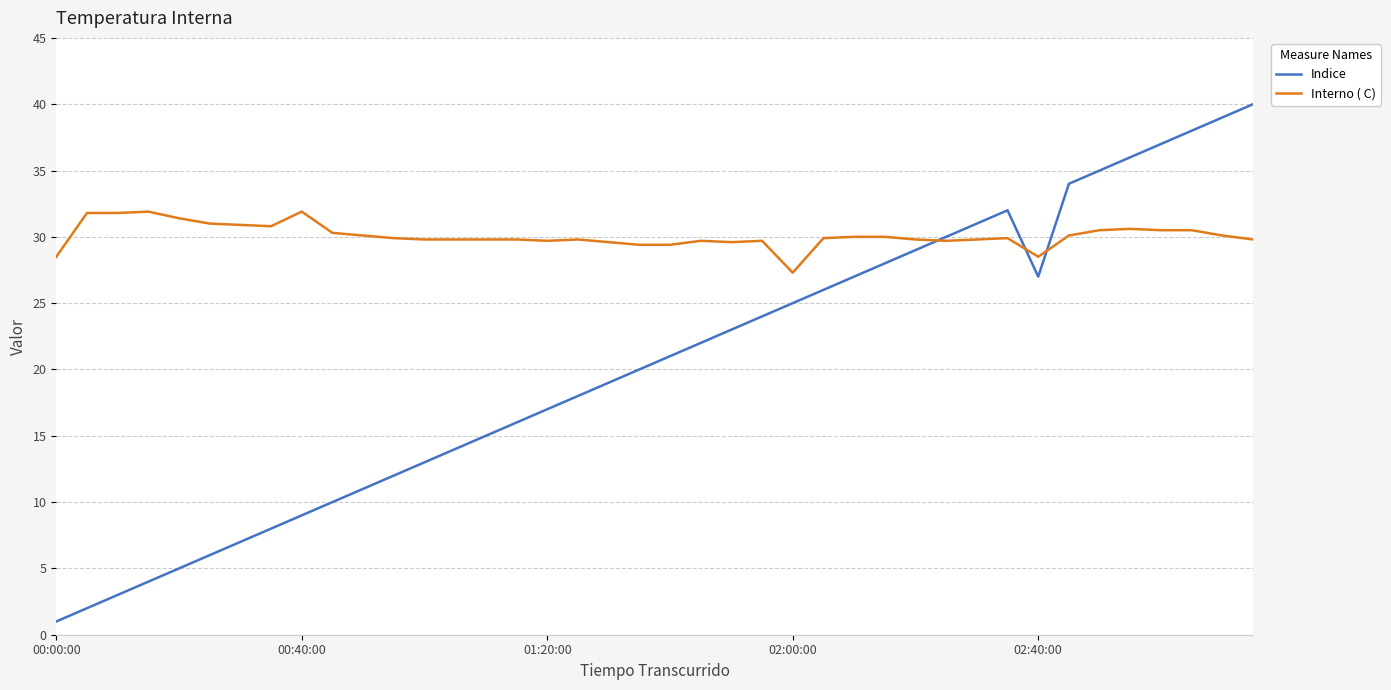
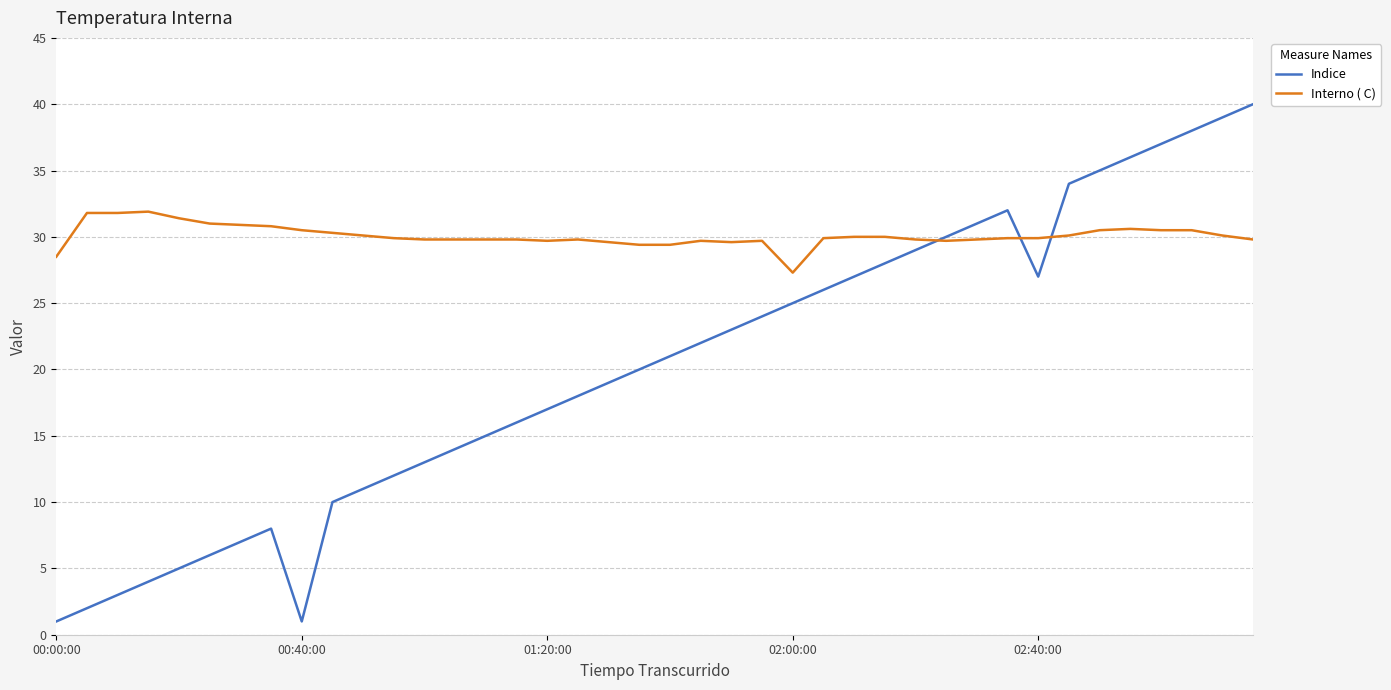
Indice, 00:40:00: 9 -> 1
Interno ( C), 00:40:00: 31.9 -> 30.5
Interno ( C), 02:40:00: 28.5 -> 29.9
